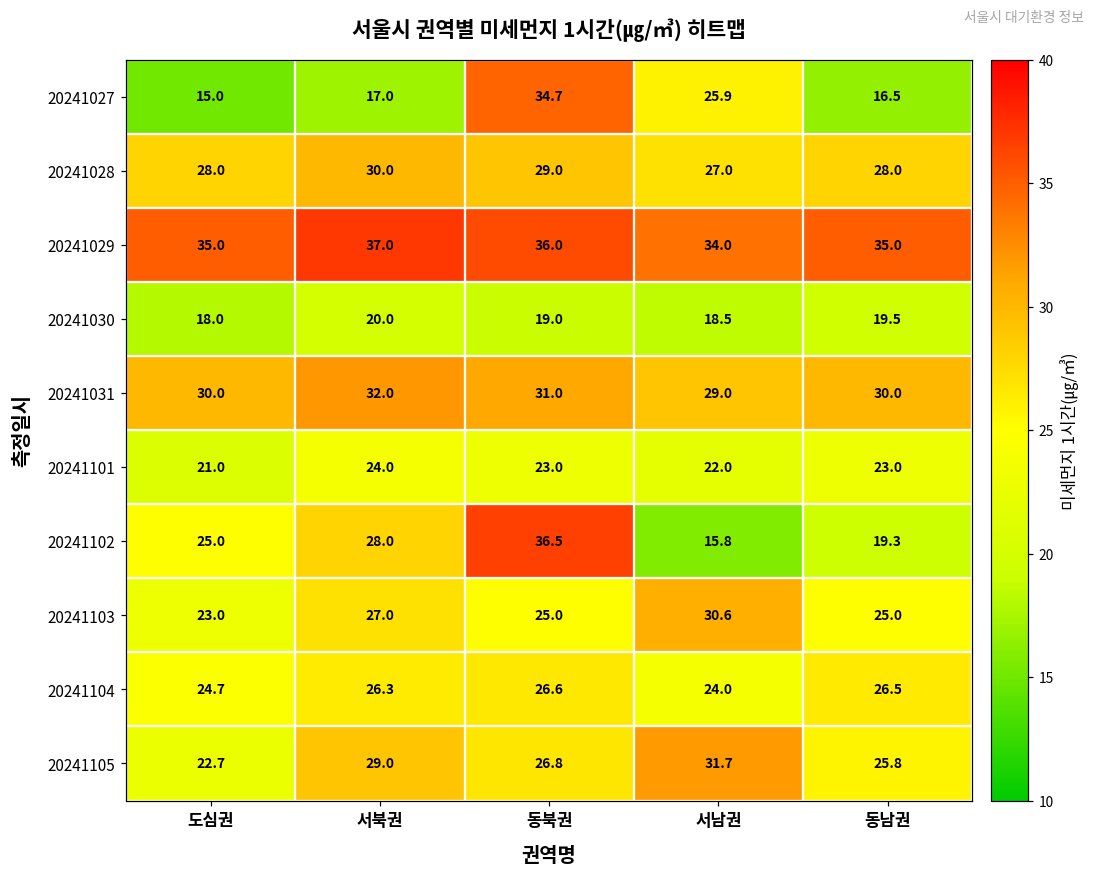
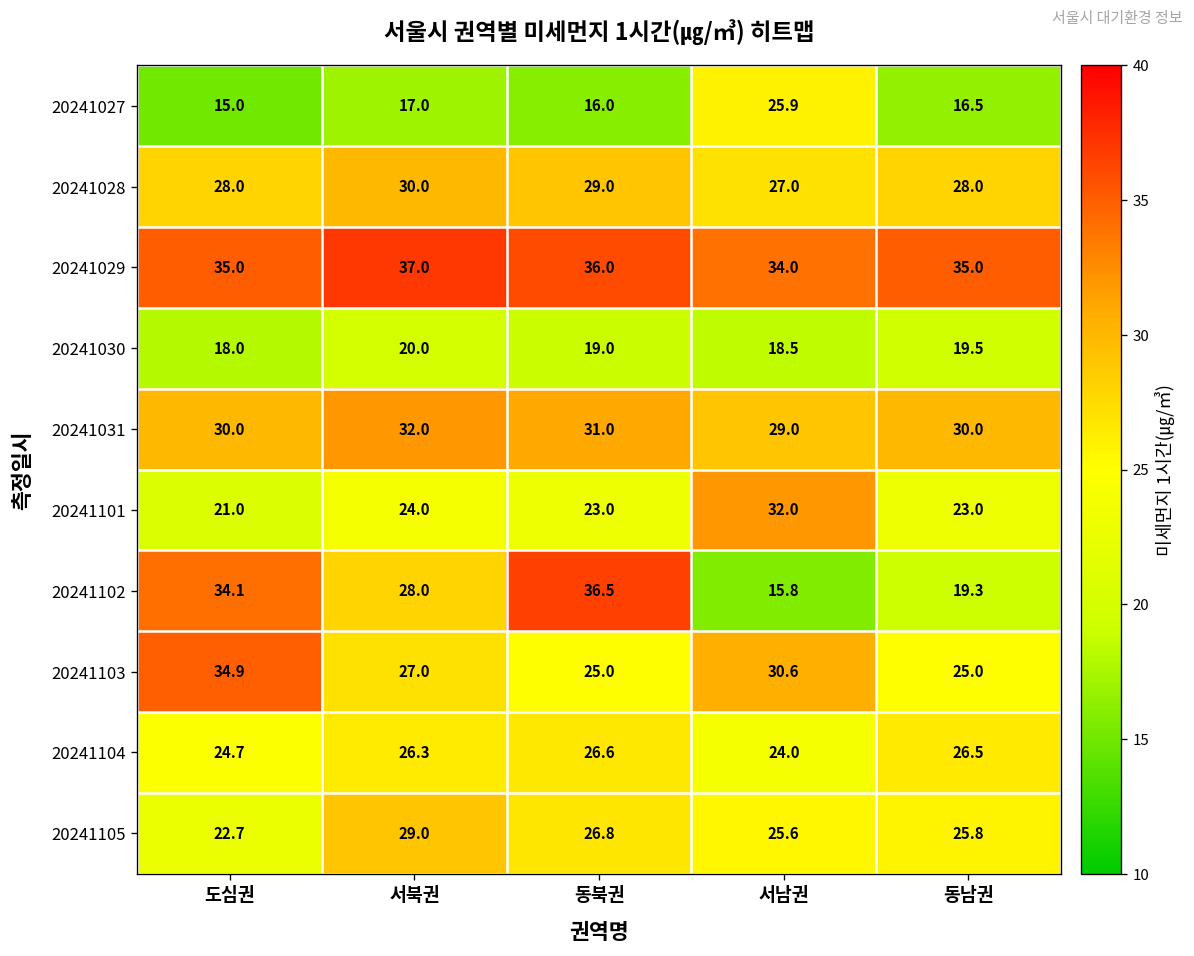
20241027, 동북권: 34.7 -> 16.0
20241101, 서남권: 22.0 -> 32.0
20241102, 도심권: 25.0 -> 34.1
20241103, 도심권: 23.0 -> 34.9
20241105, 서남권: 31.7 -> 25.6
